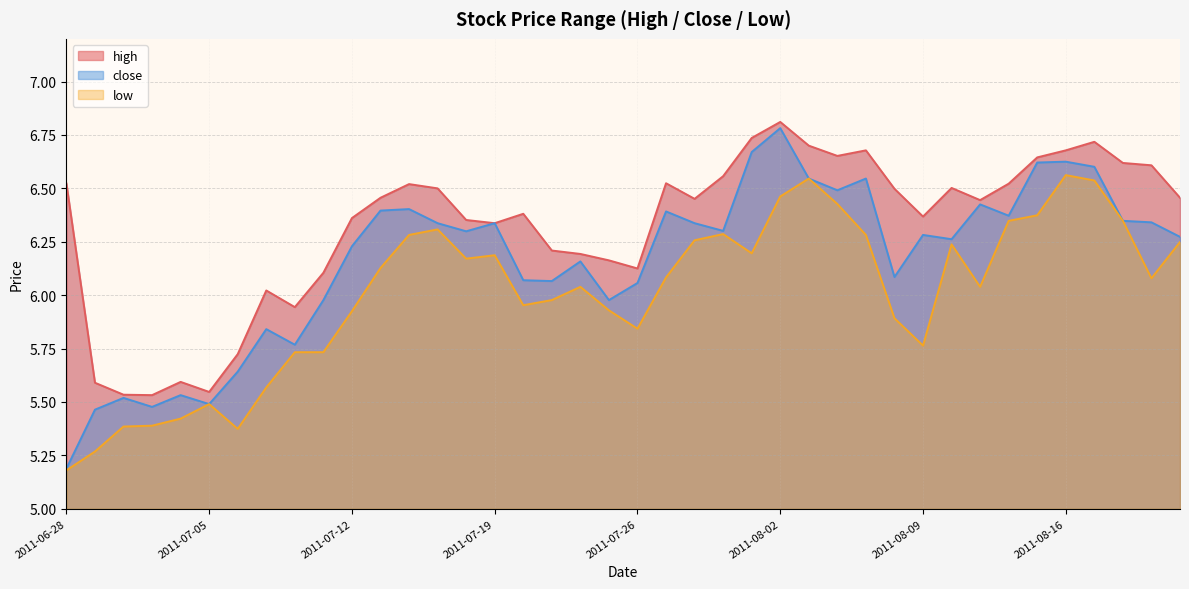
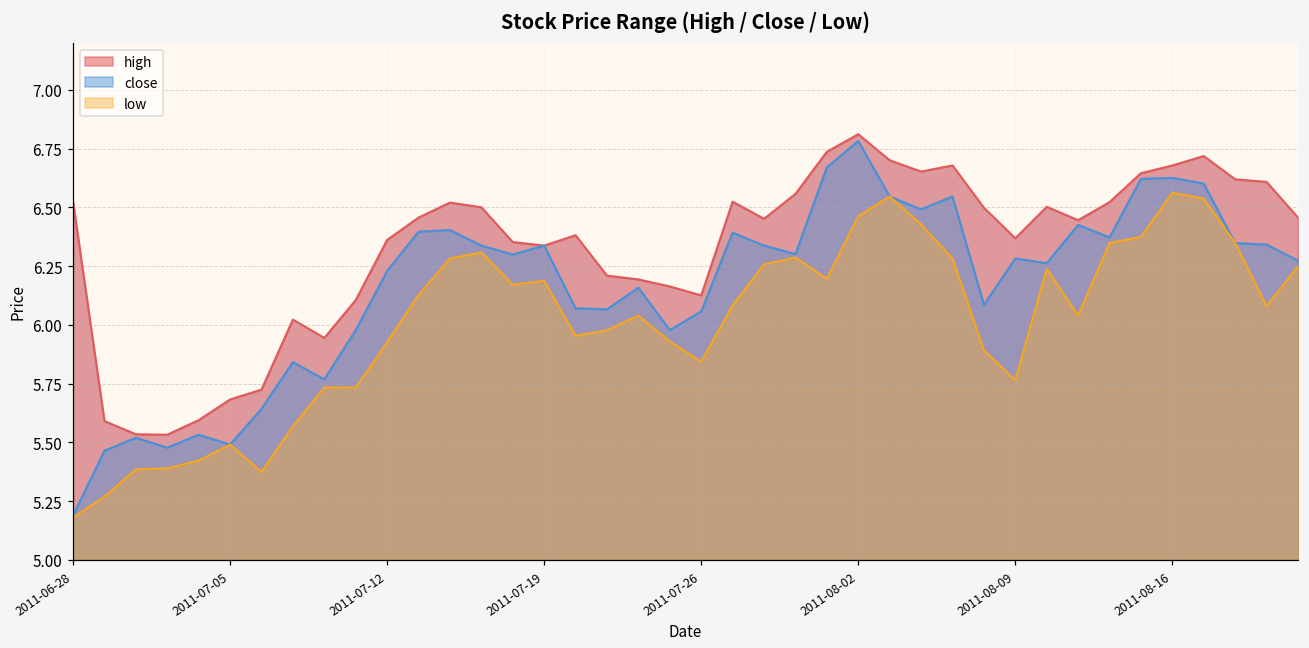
high, 2011-07-05: 5.55 -> 5.68
